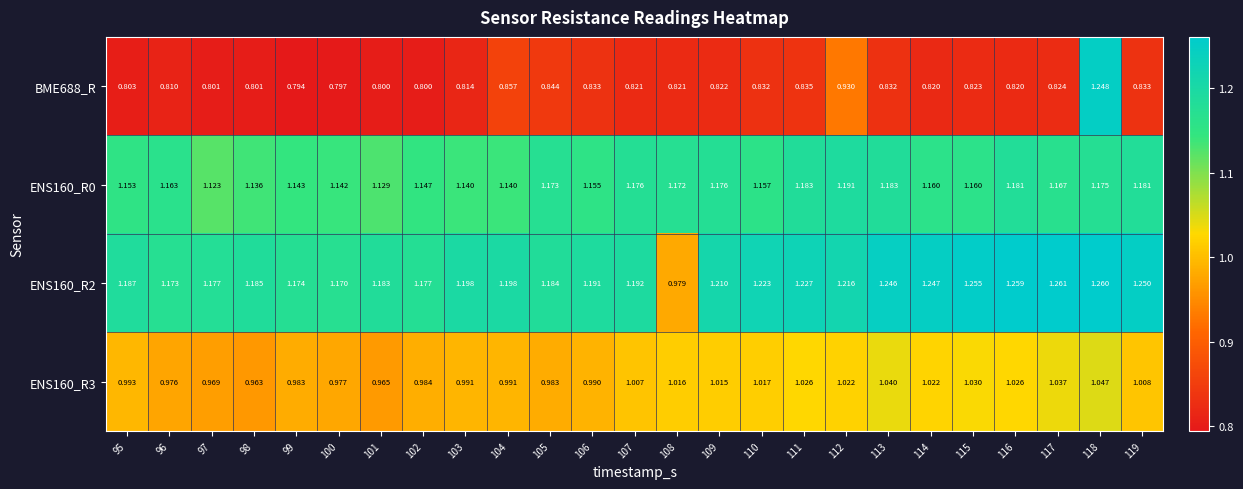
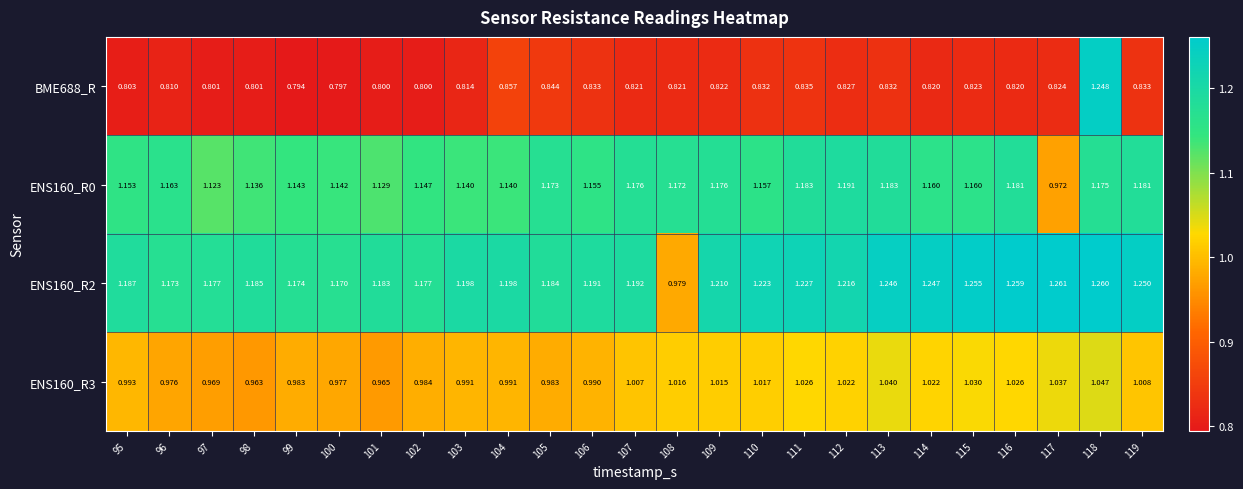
BME688_R, 112: 0.930 -> 0.827
ENS160_R0, 117: 1.167 -> 0.972
